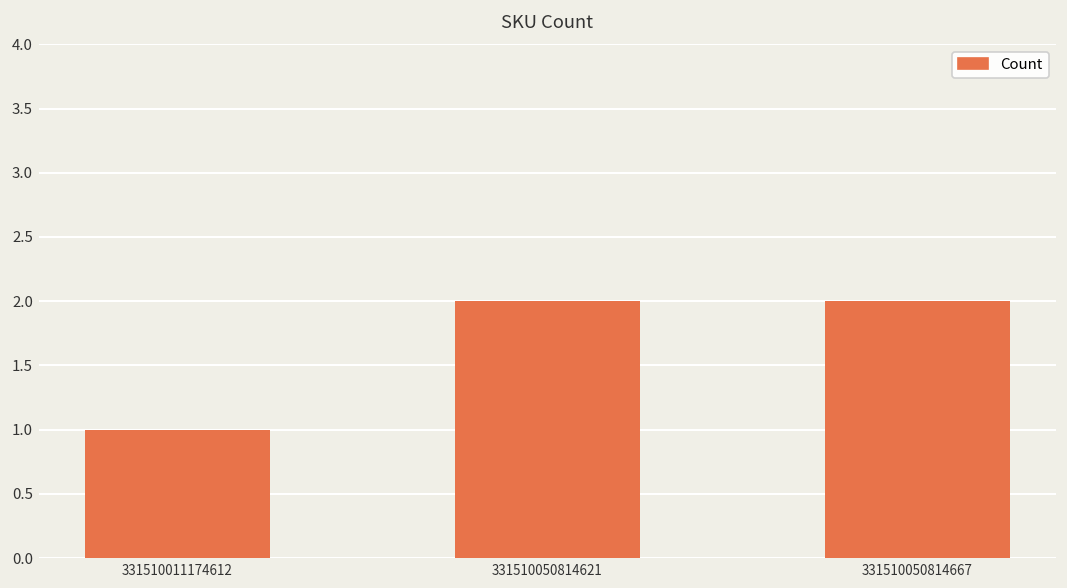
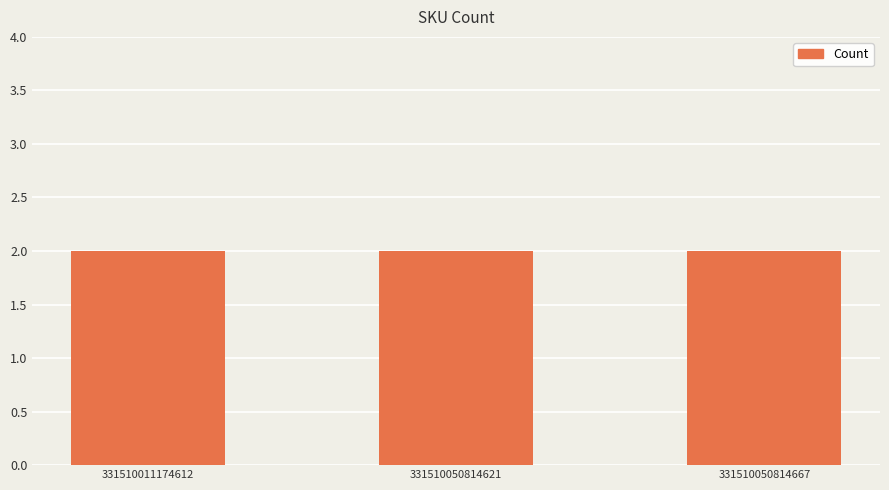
331510011174612: 1 -> 2
